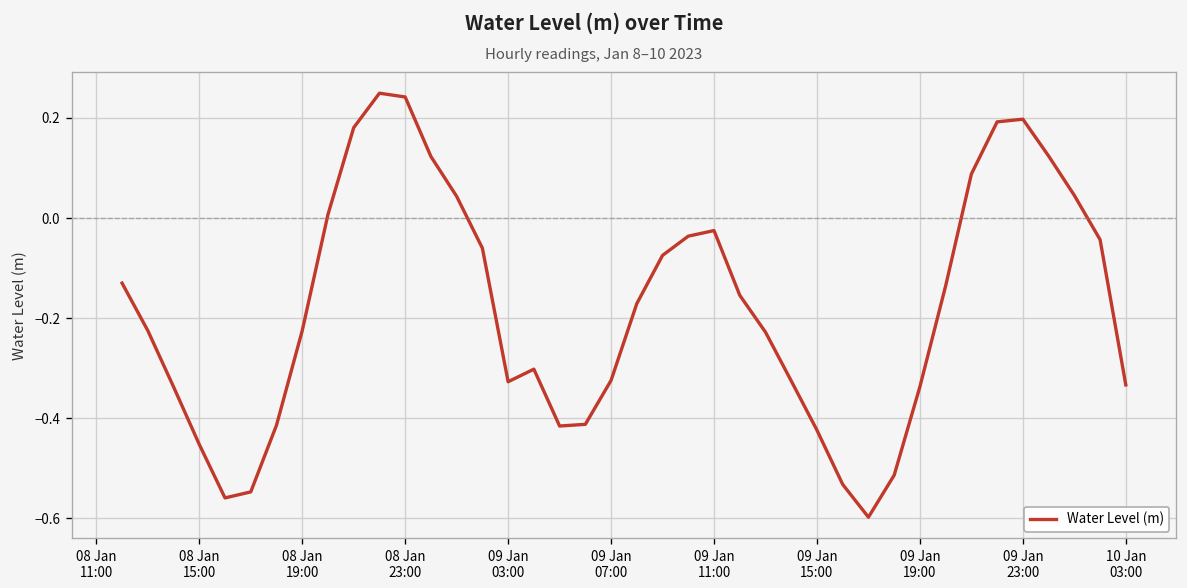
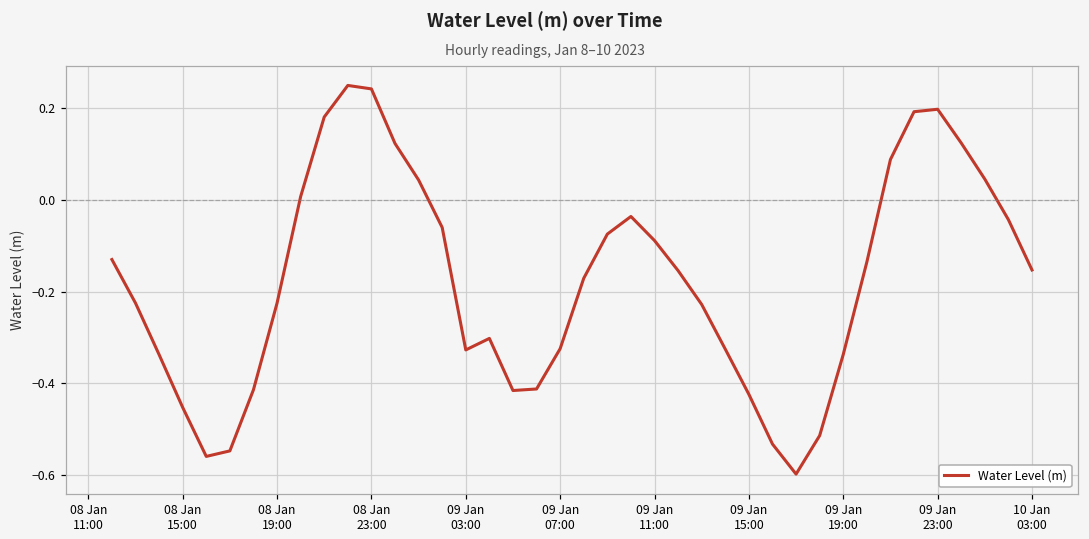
09 Jan 11:00: -0.03 -> -0.09
10 Jan 03:00: -0.33 -> -0.15
